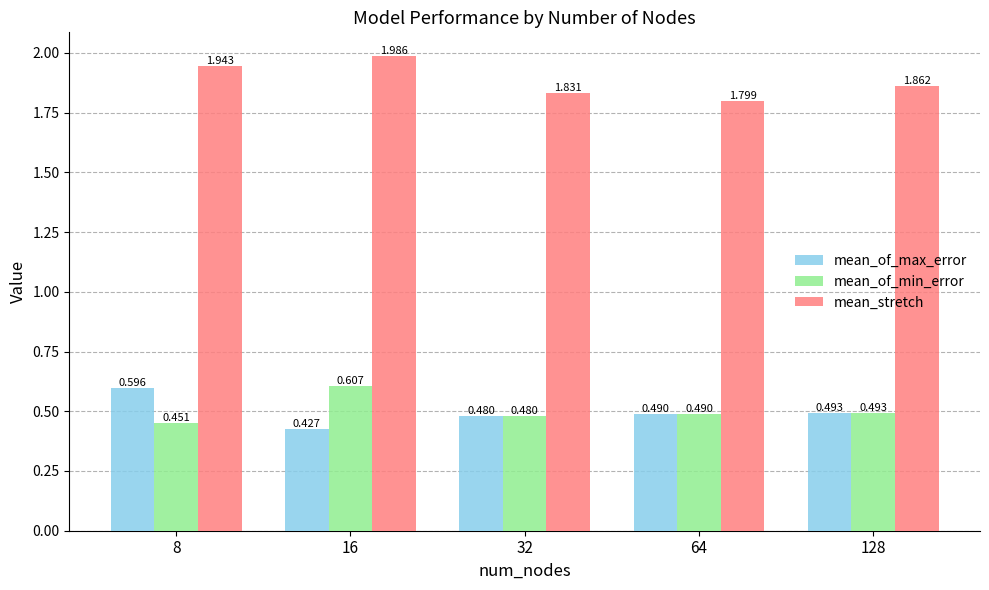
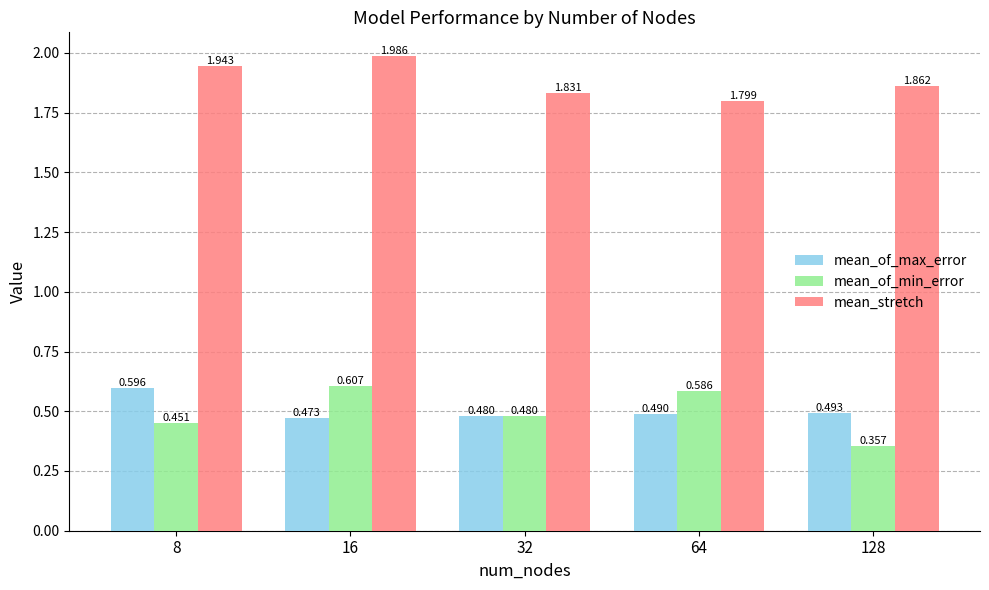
mean_of_max_error, 16: 0.427 -> 0.473
mean_of_min_error, 64: 0.490 -> 0.586
mean_of_min_error, 128: 0.493 -> 0.357
